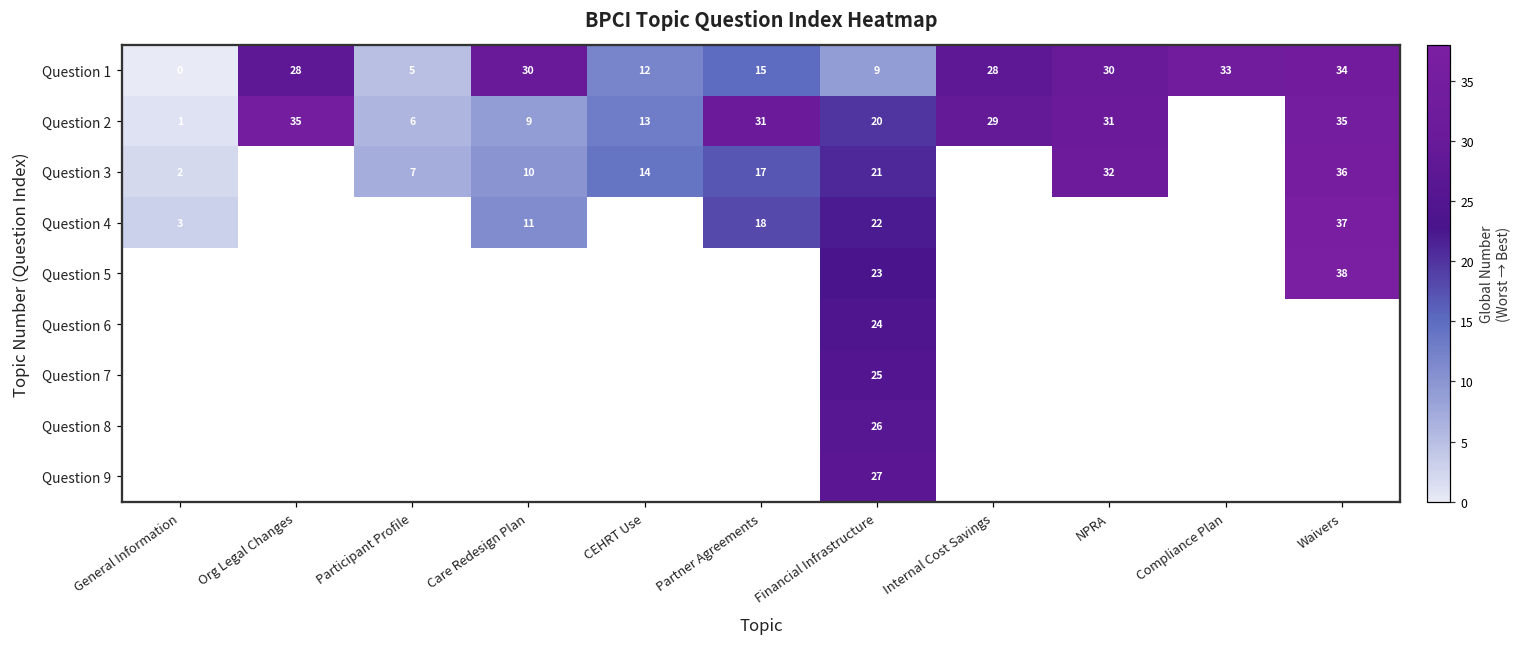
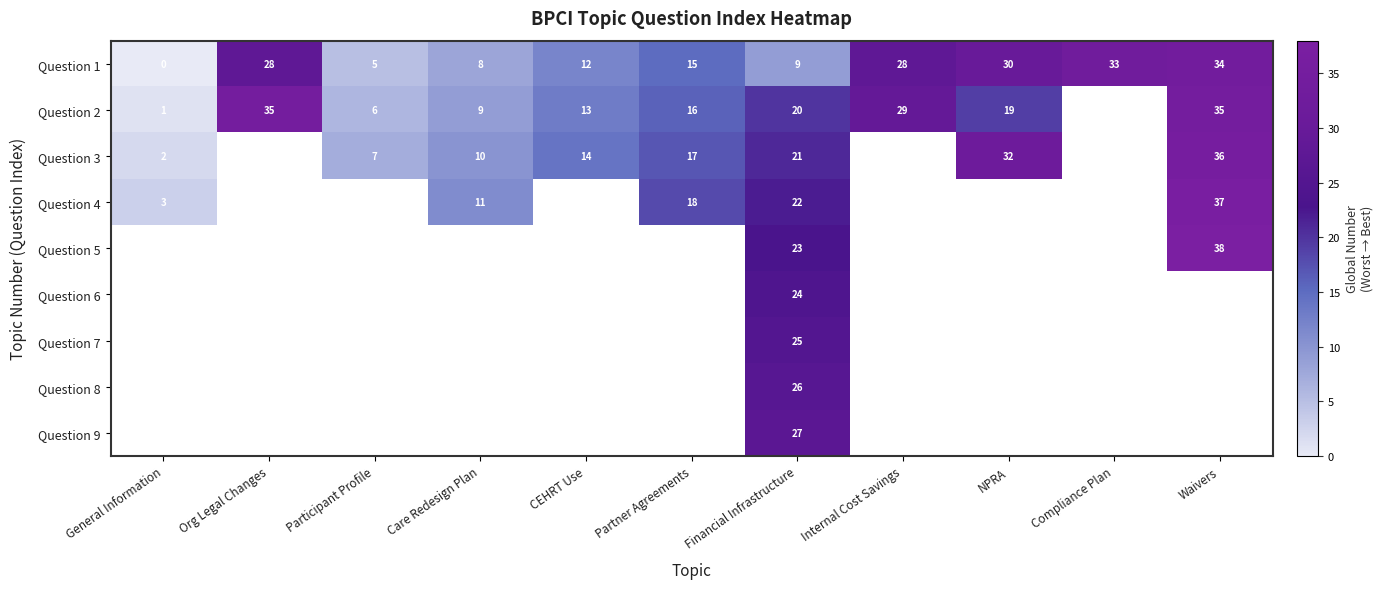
Question 1, Care Redesign Plan: 30 -> 8
Question 2, Partner Agreements: 31 -> 16
Question 2, NPRA: 31 -> 19
